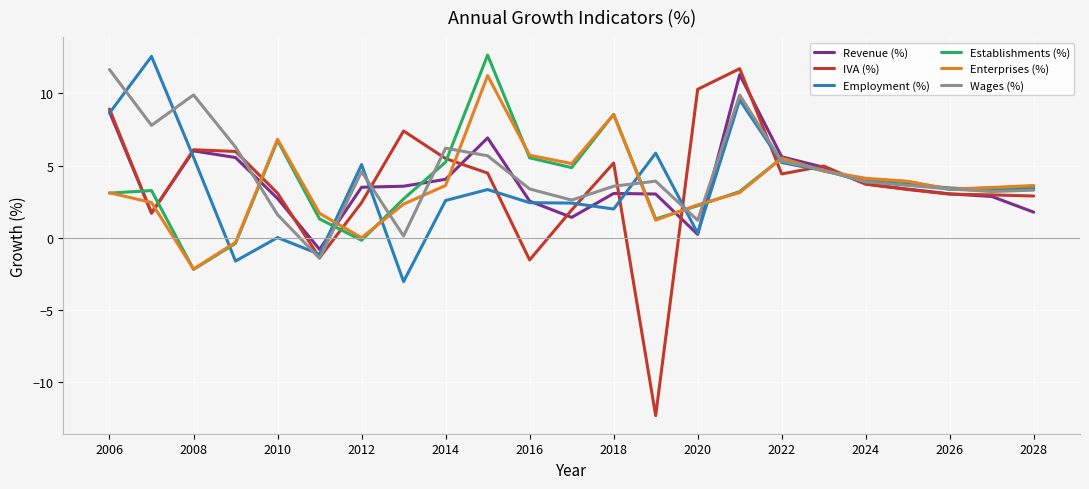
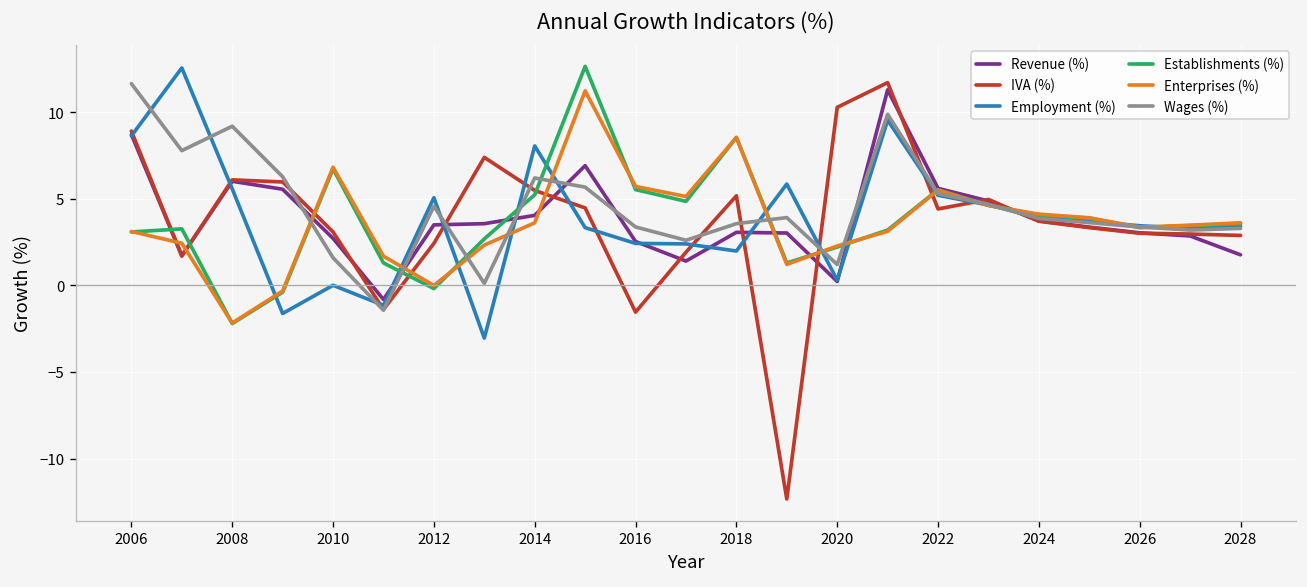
Wages (%), 2008: 9.9 -> 9.2
Employment (%), 2014: 2.6 -> 8.1
